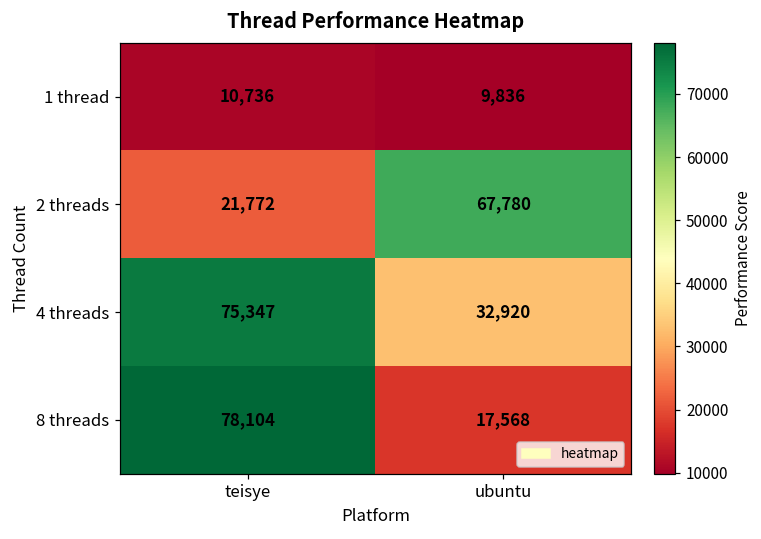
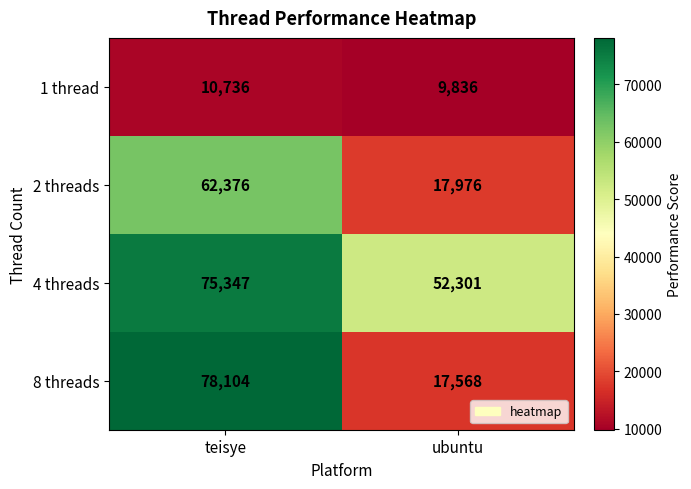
2 threads, teisye: 21,772 -> 62,376
2 threads, ubuntu: 67,780 -> 17,976
4 threads, ubuntu: 32,920 -> 52,301
